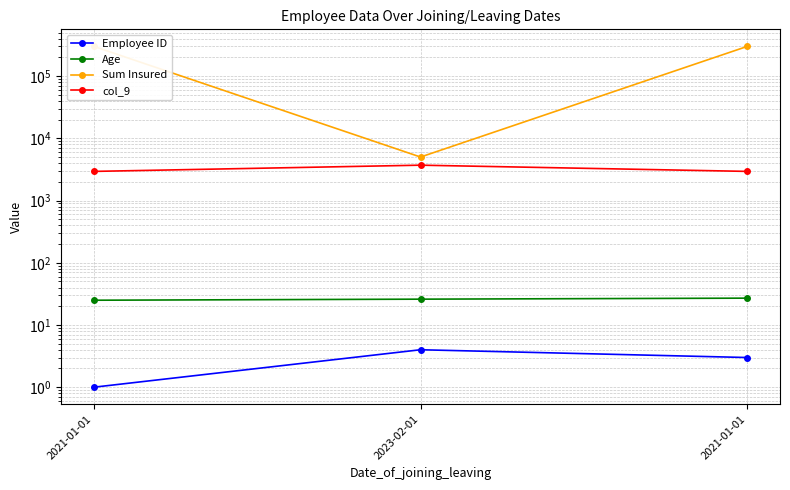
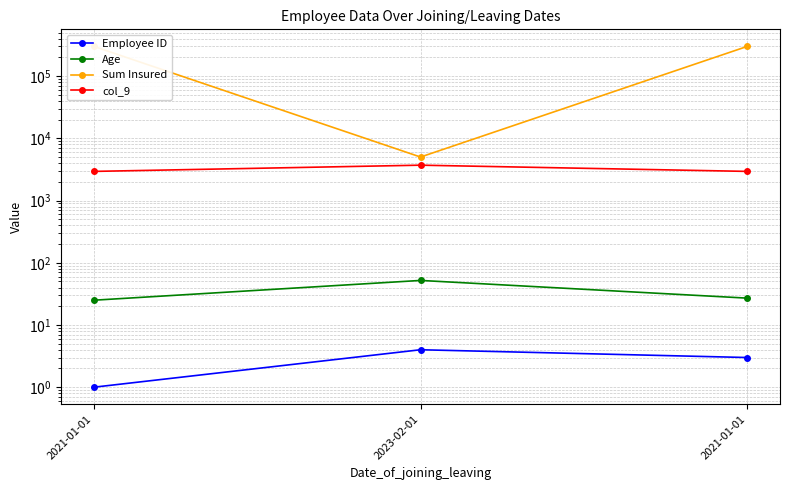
Age, 2023-02-01: 26 -> 50
